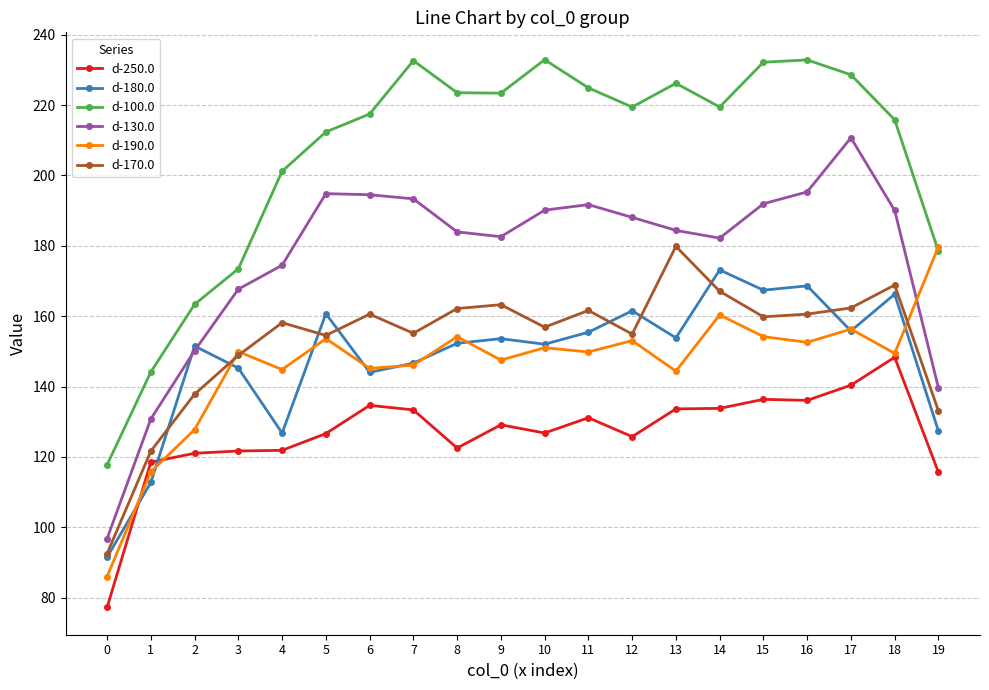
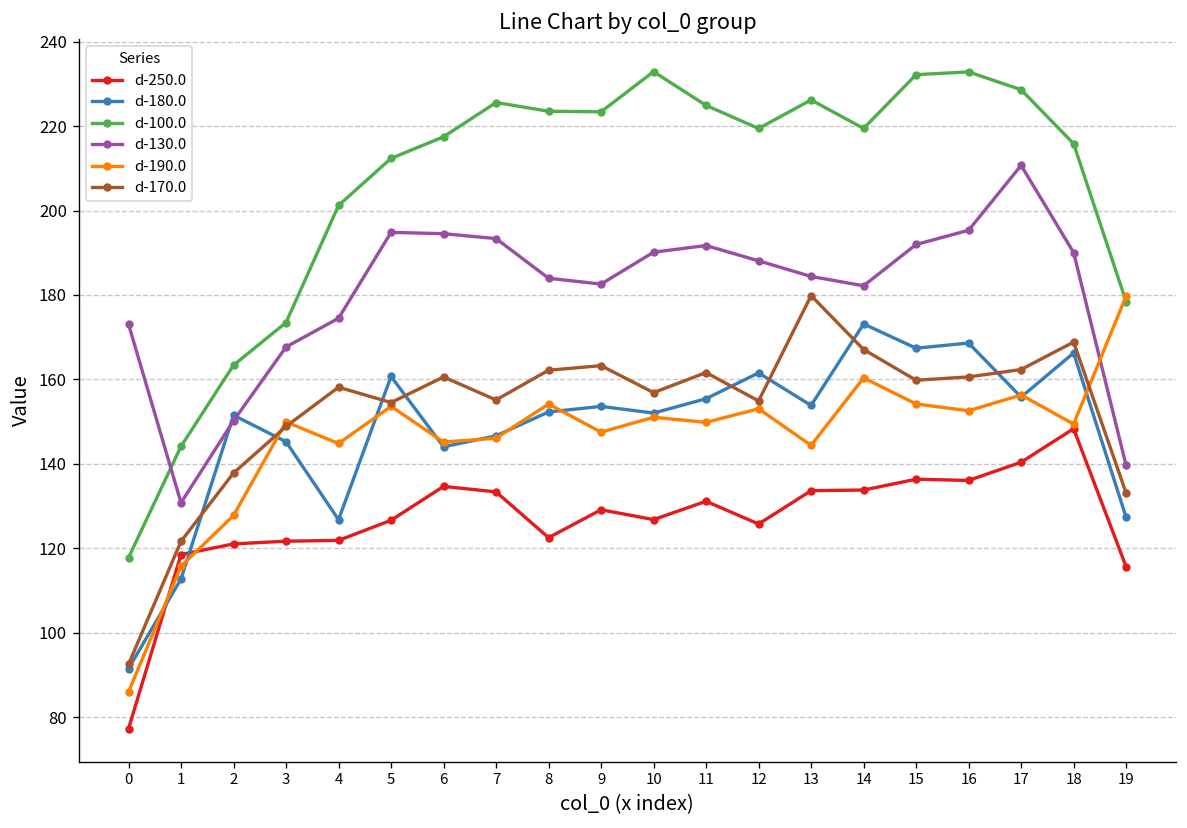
d-130.0, 0: 97 -> 173
d-100.0, 7: 233 -> 226
